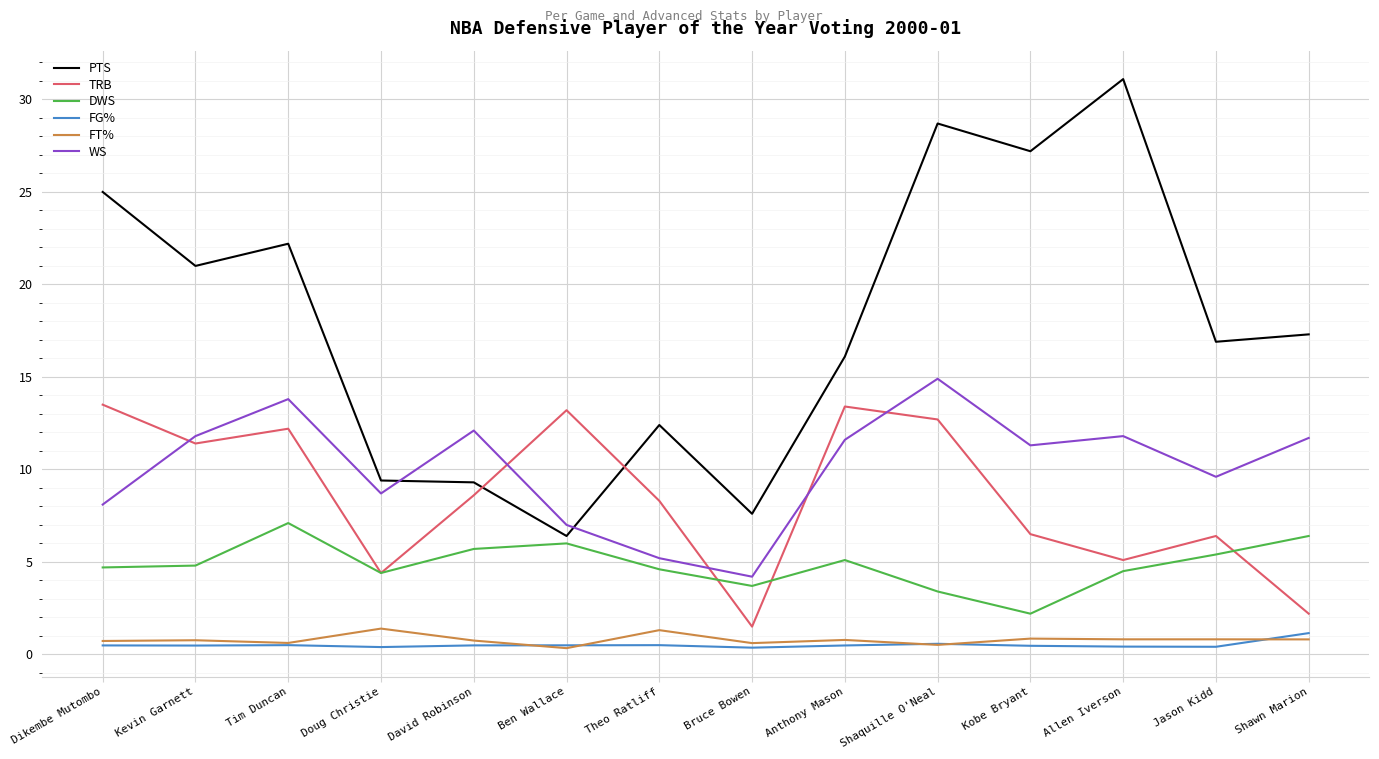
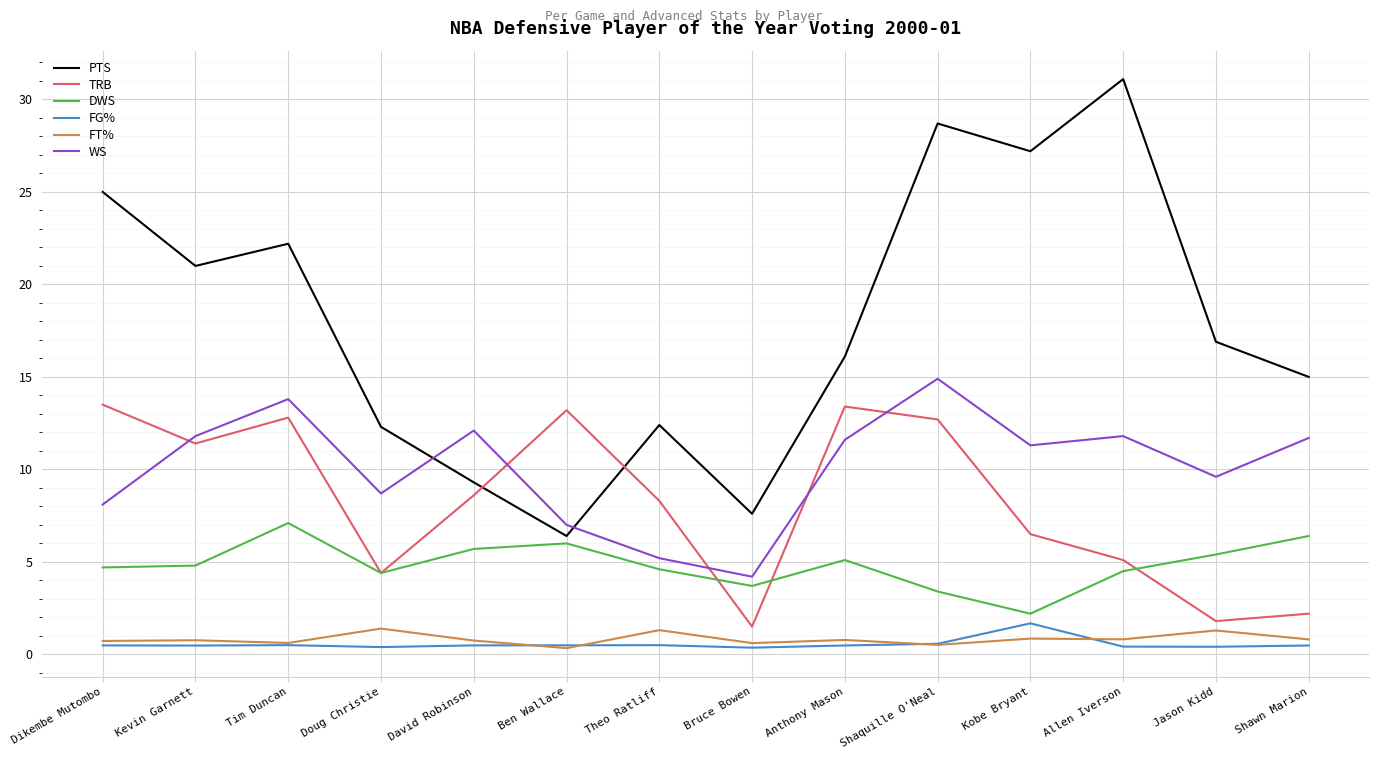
TRB, Tim Duncan: 12.2 -> 12.8
PTS, Doug Christie: 9.4 -> 12.3
FG%, Kobe Bryant: 0.5 -> 1.7
TRB, Jason Kidd: 6.4 -> 1.8
FT%, Jason Kidd: 0.8 -> 1.3
PTS, Shawn Marion: 17.3 -> 15.0
FG%, Shawn Marion: 1.2 -> 0.5
